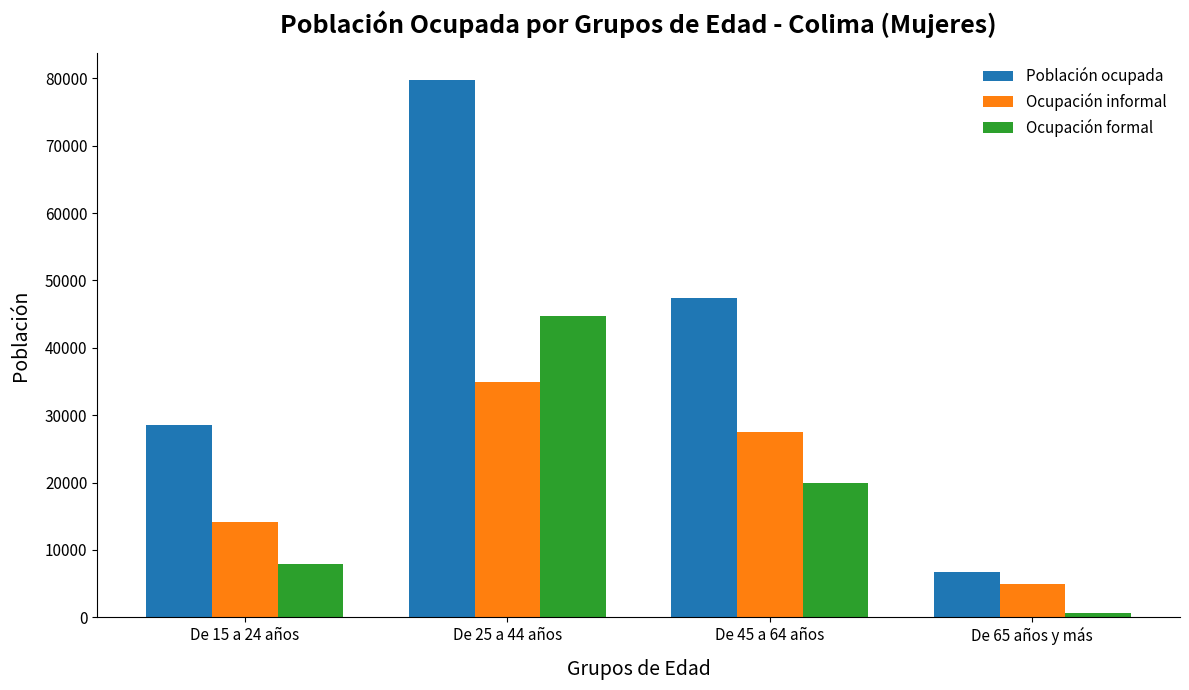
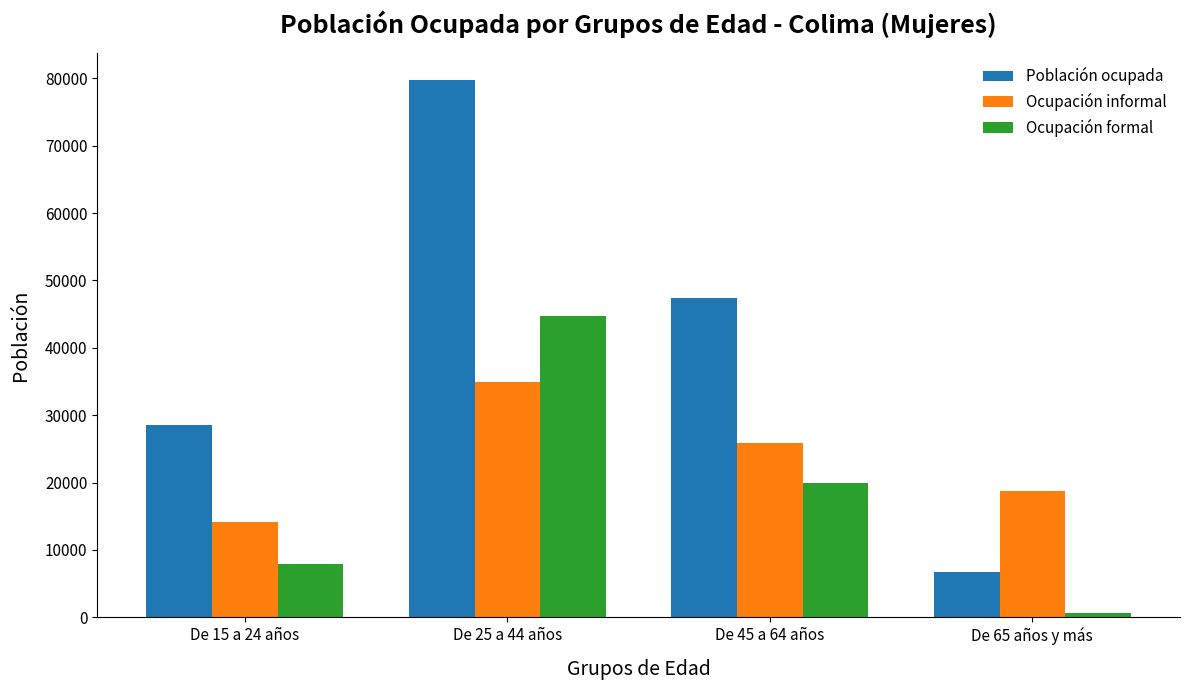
Ocupación informal, De 45 a 64 años: 27000 -> 26000
Ocupación informal, De 65 años y más: 5000 -> 19000
